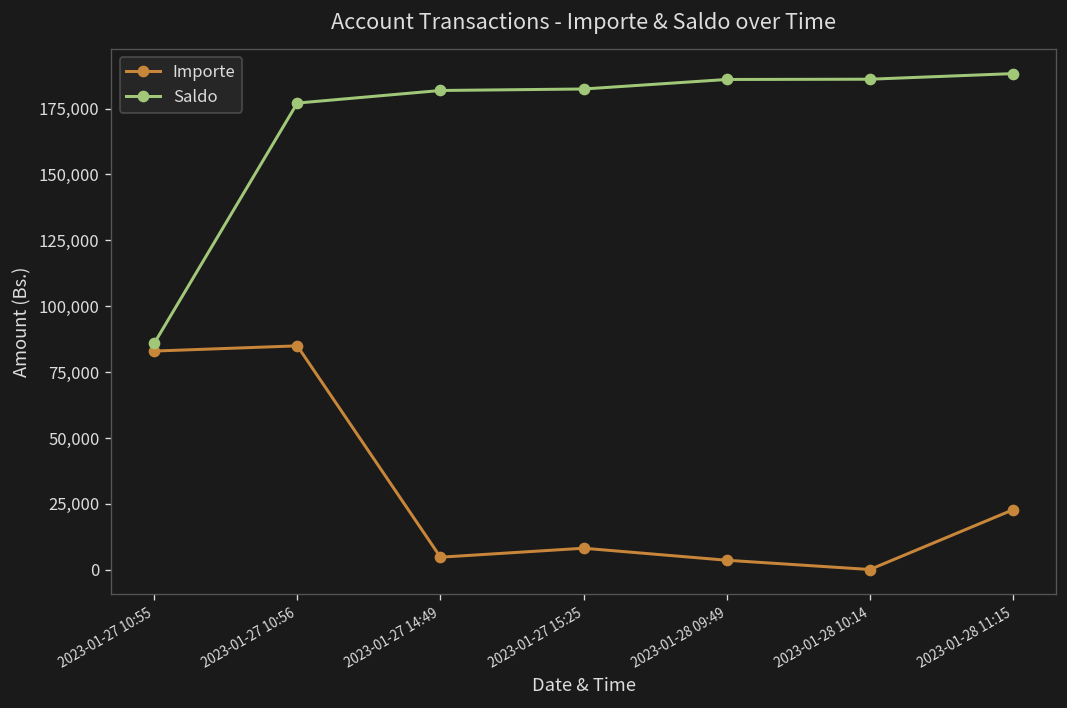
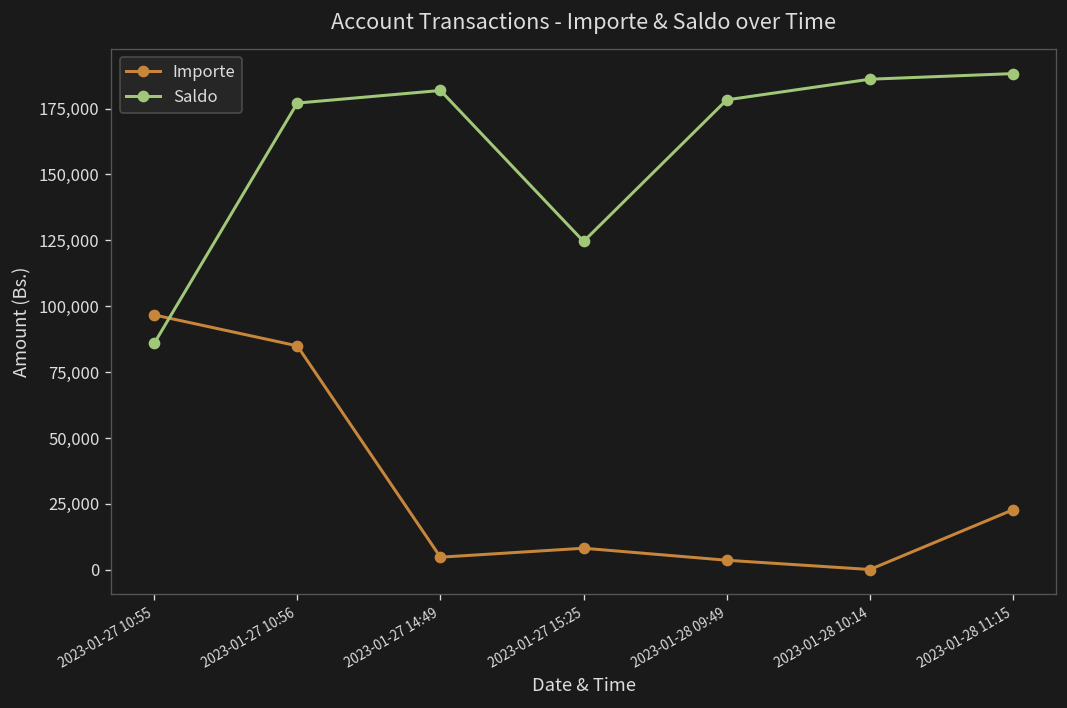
Importe, 2023-01-27 10:55: 83,000 -> 97,000
Saldo, 2023-01-27 15:25: 182,000 -> 125,000
Saldo, 2023-01-28 09:49: 186,000 -> 178,000
